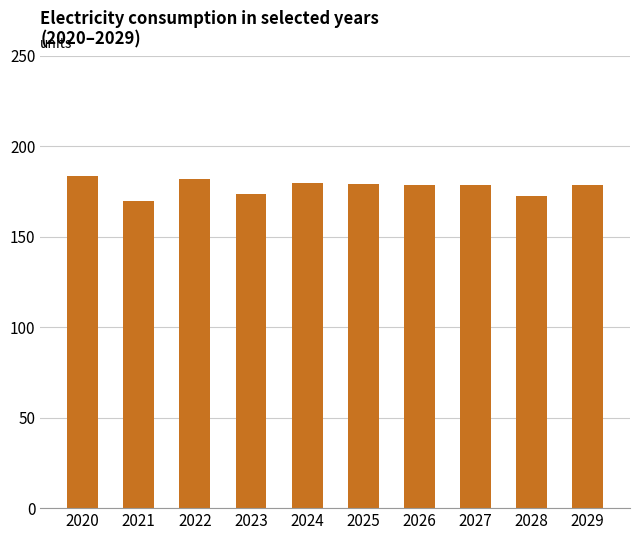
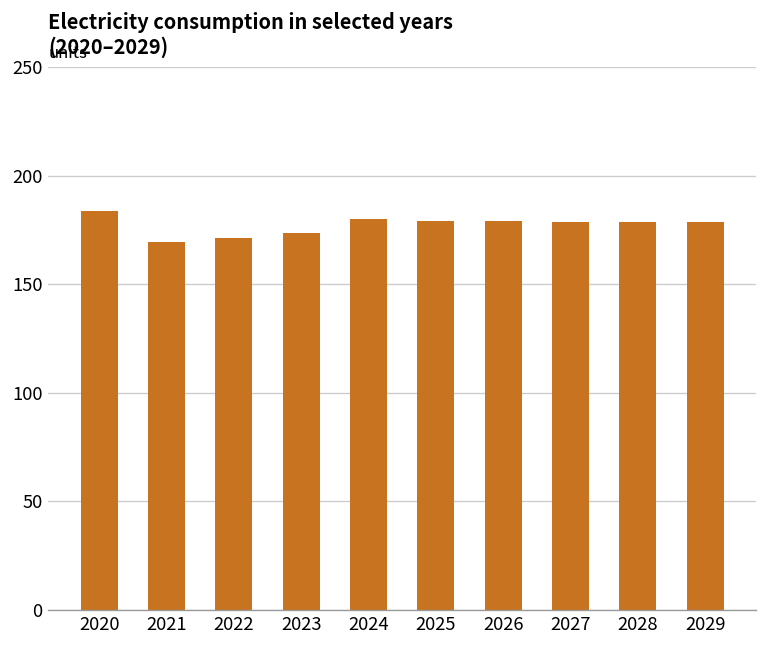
2022: 182 -> 171
2028: 173 -> 179
